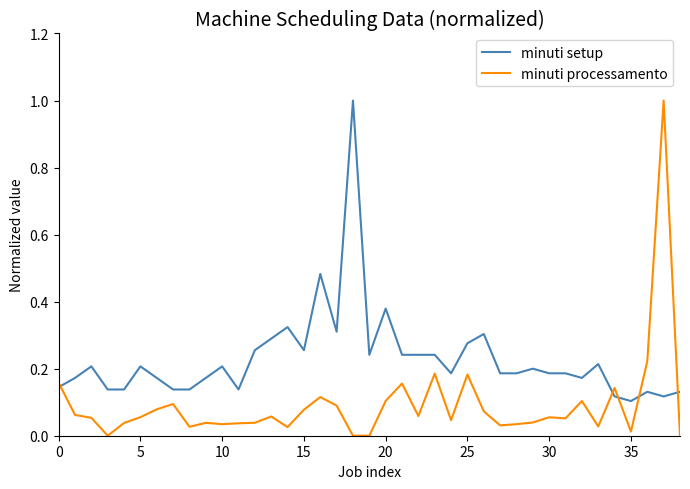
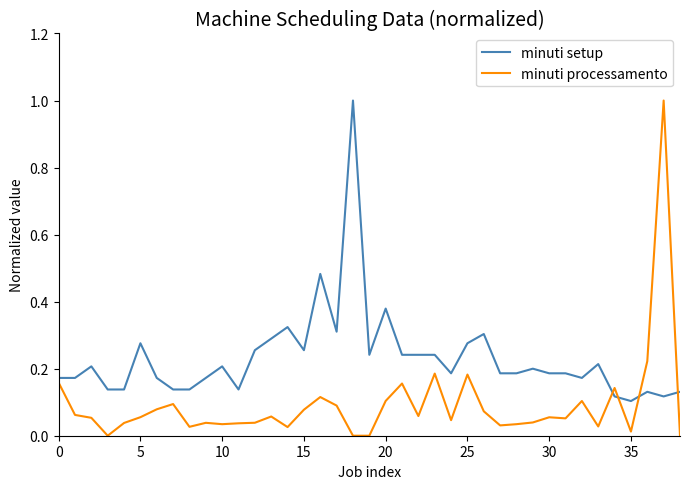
minuti setup, 0: 0.14 -> 0.17
minuti setup, 5: 0.21 -> 0.28
